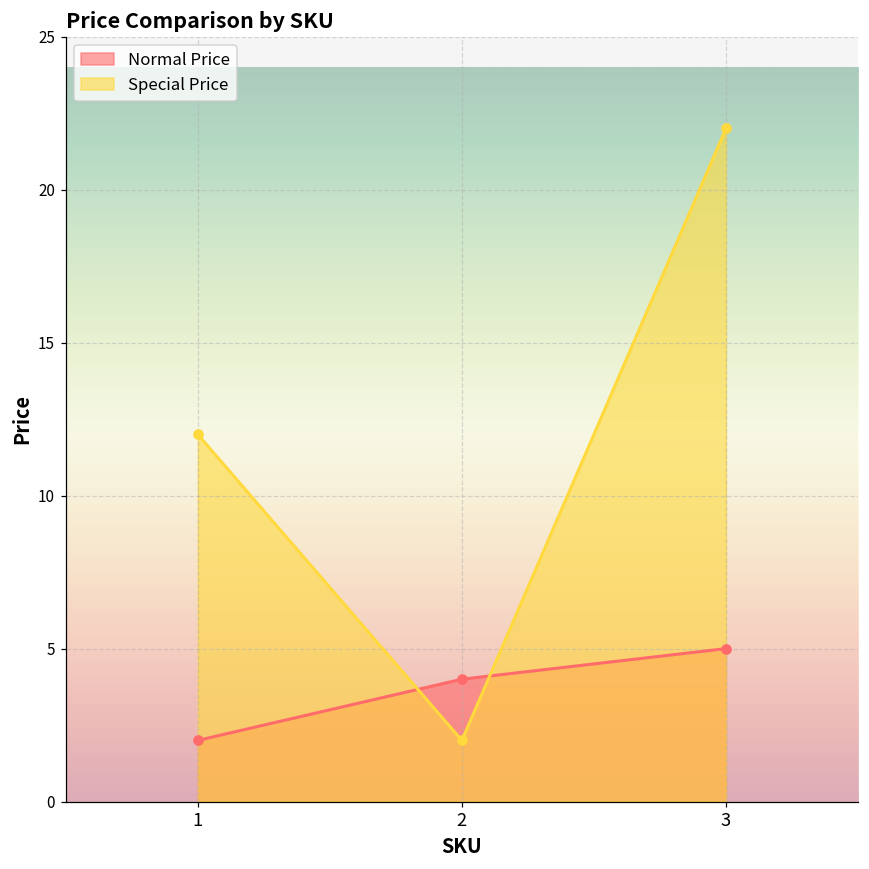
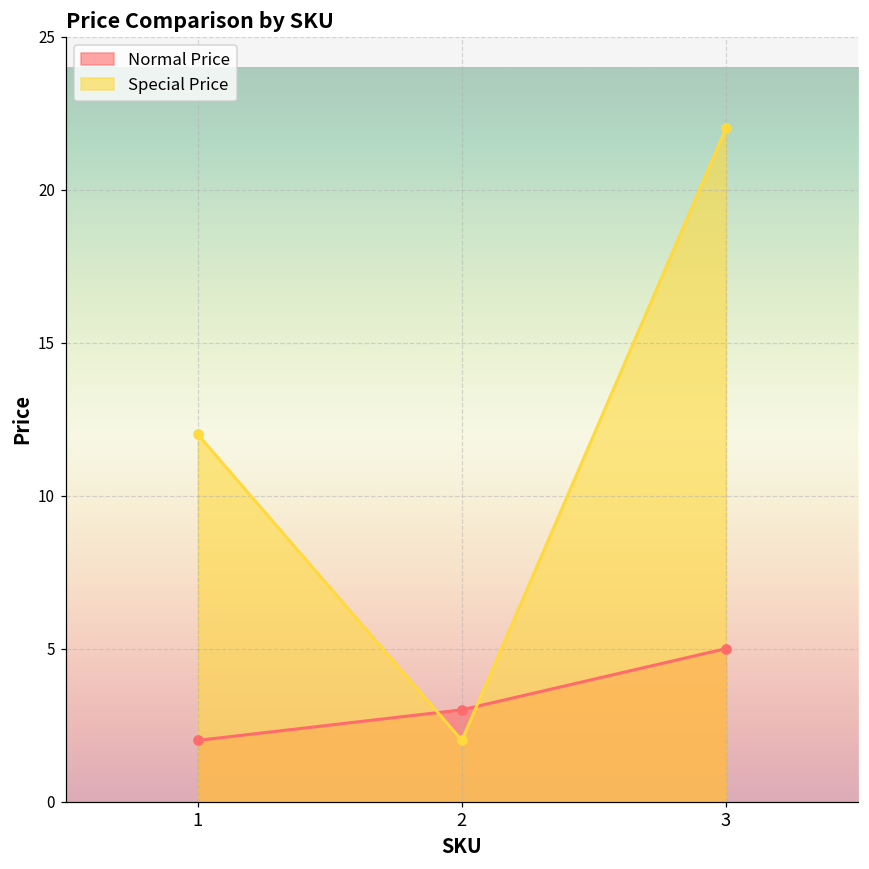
Normal Price, 2: 4 -> 3
